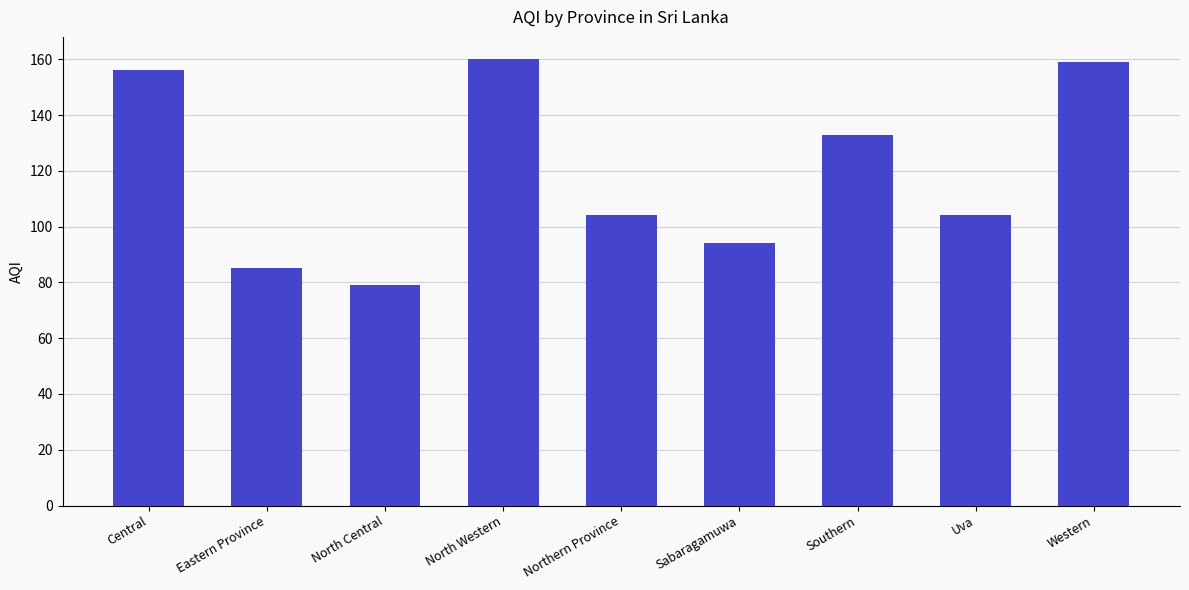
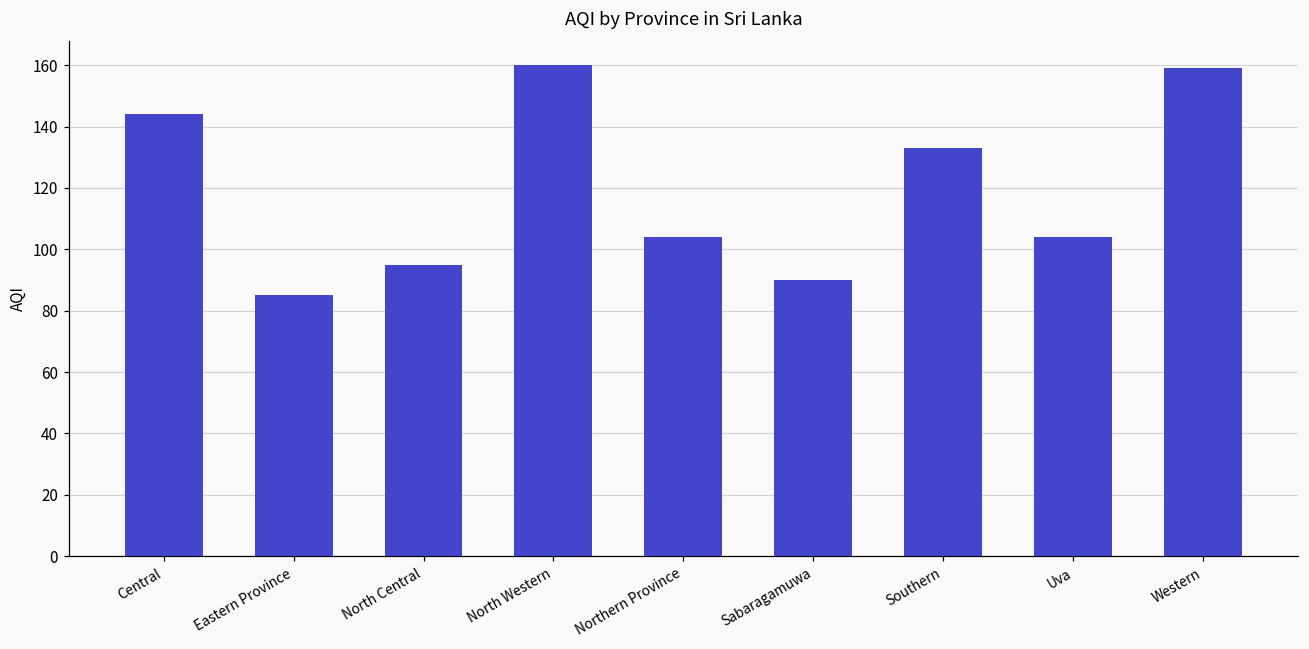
Central: 156 -> 144
North Central: 79 -> 95
Sabaragamuwa: 94 -> 90
